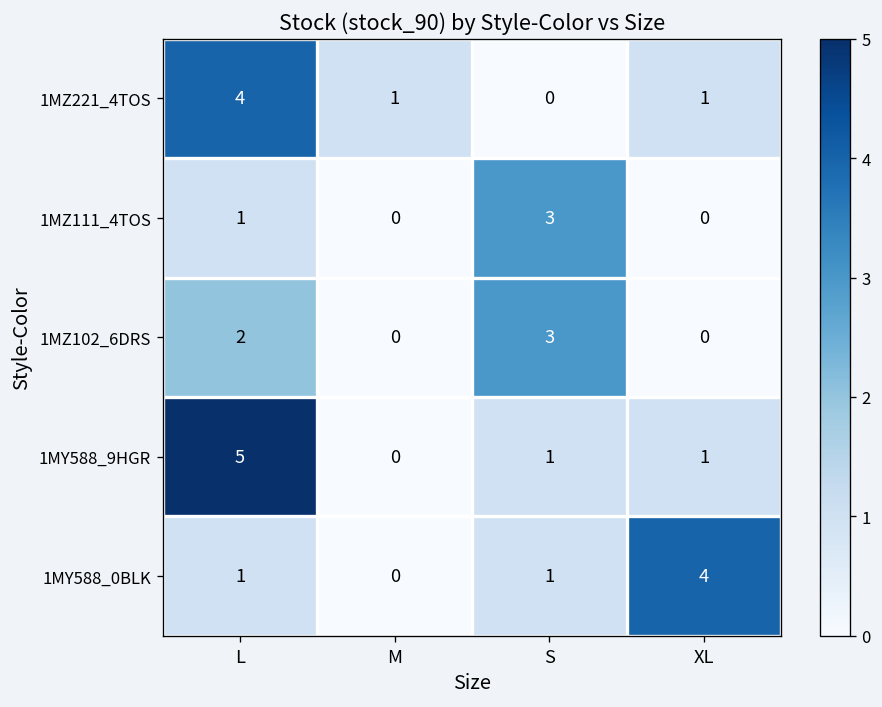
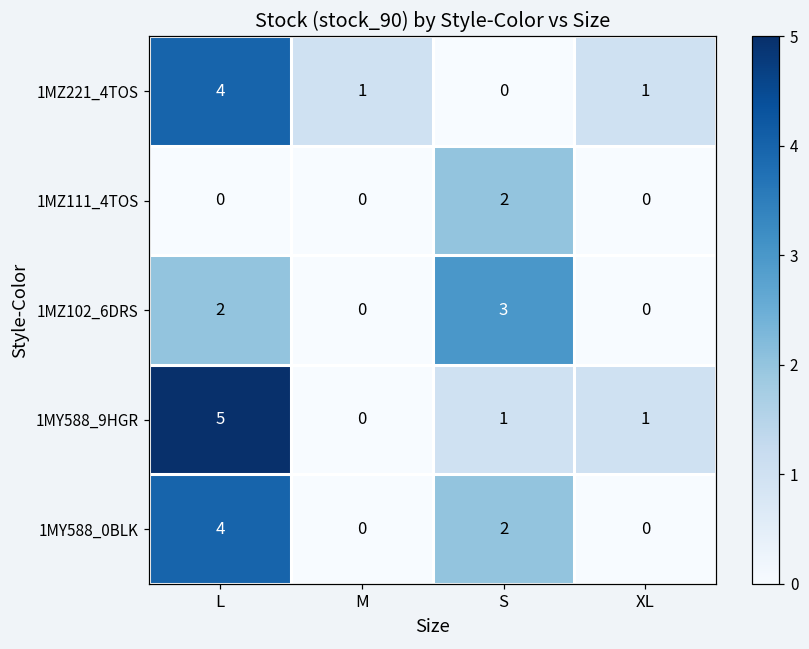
1MZ111_4TOS, L: 1 -> 0
1MZ111_4TOS, S: 3 -> 2
1MY588_0BLK, L: 1 -> 4
1MY588_0BLK, S: 1 -> 2
1MY588_0BLK, XL: 4 -> 0
